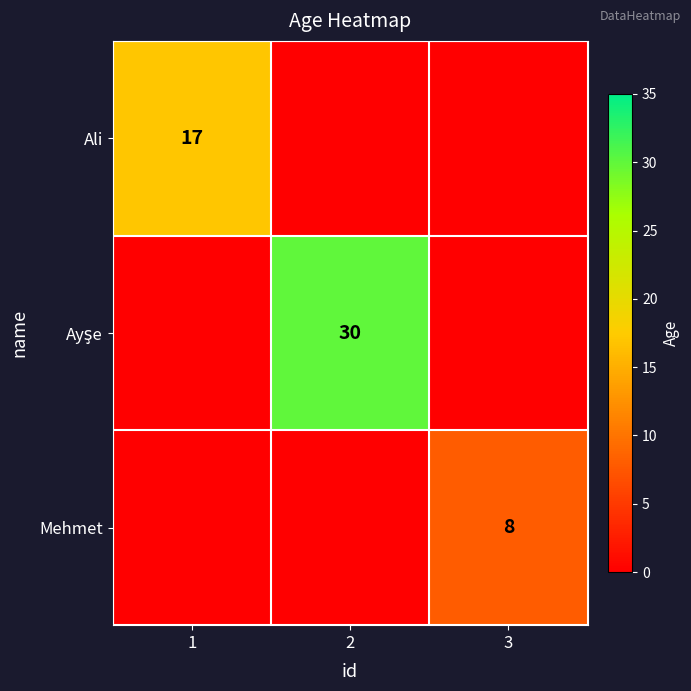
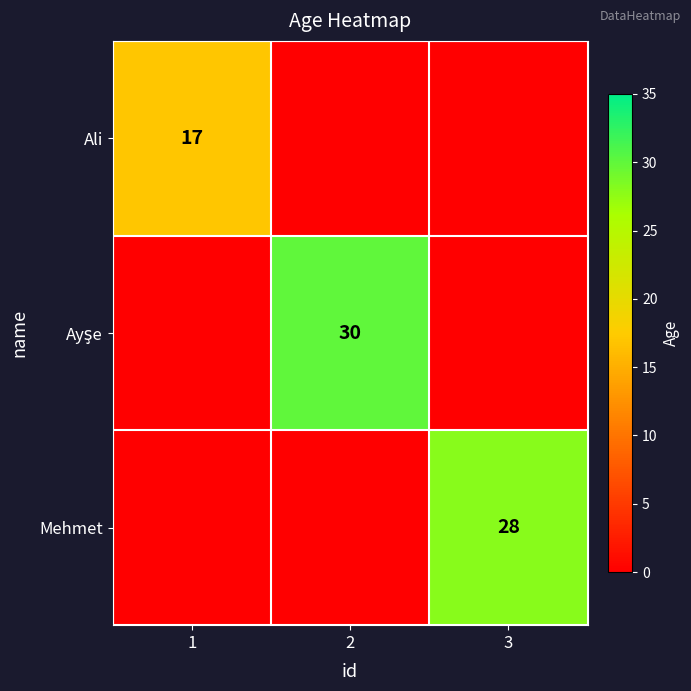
Mehmet, 3: 8 -> 28
